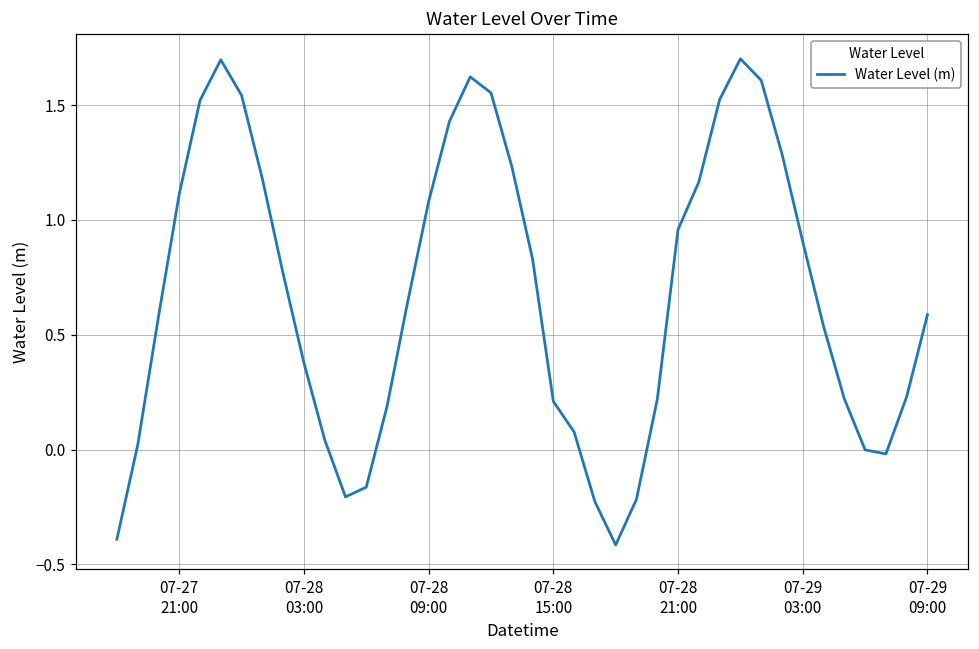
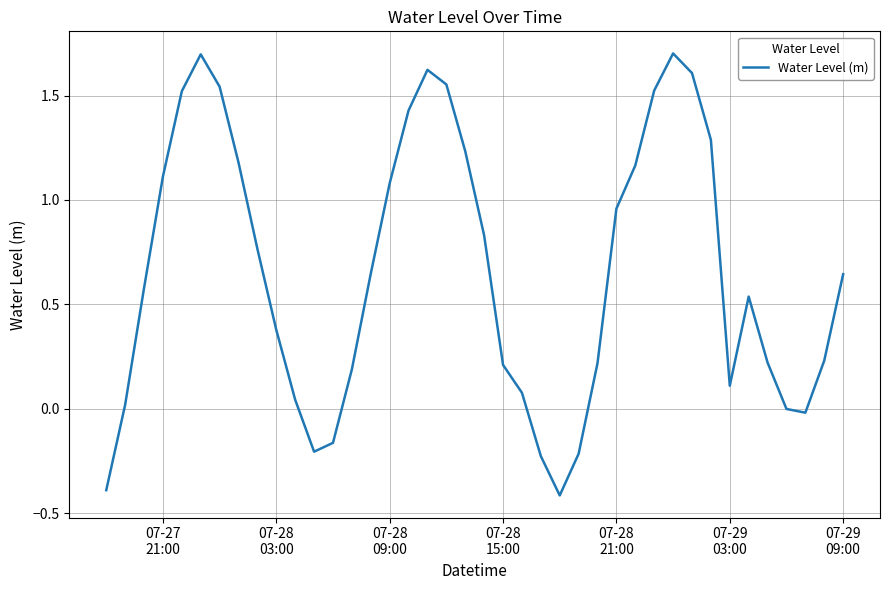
07-29 03:00: 0.91 -> 0.11
07-29 09:00: 0.59 -> 0.64
